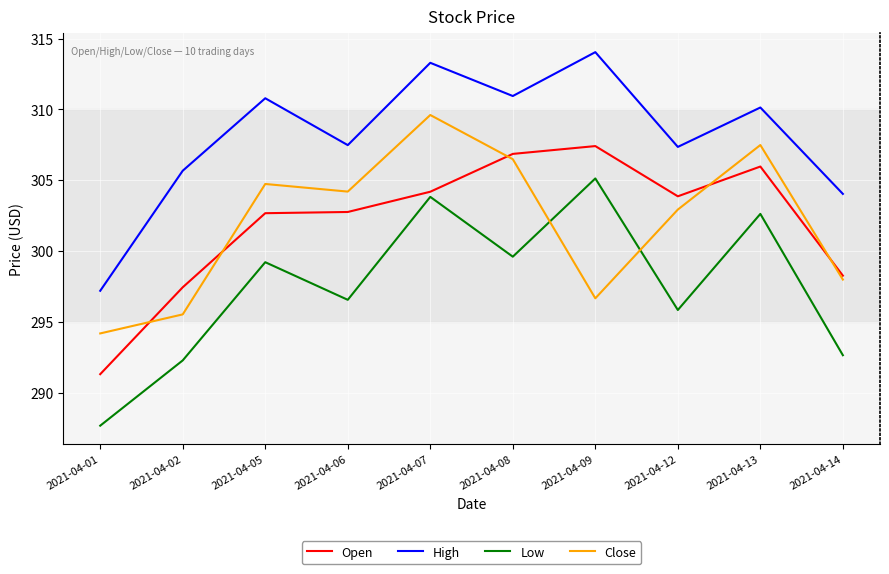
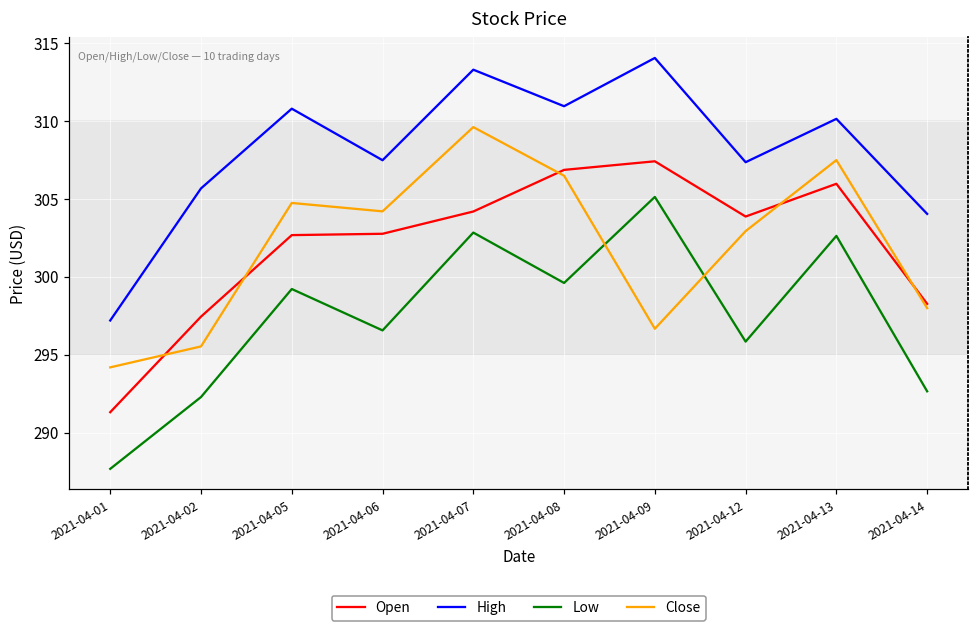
Low, 2021-04-07: 303.8 -> 302.8
